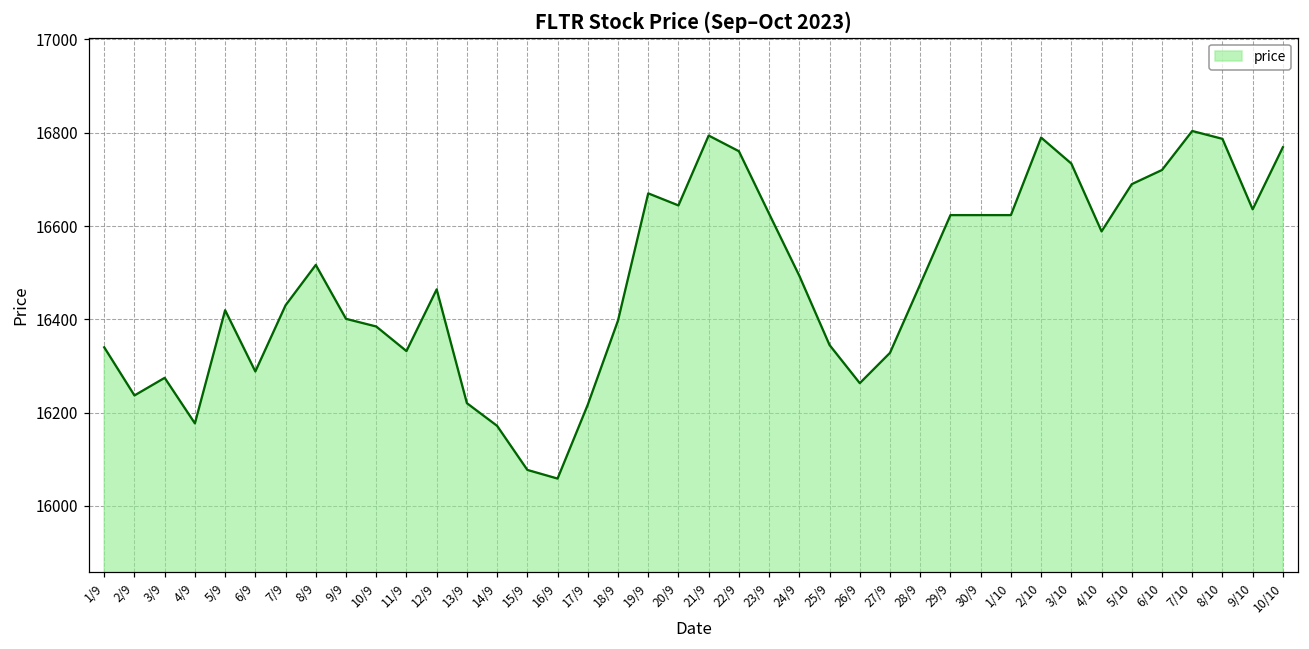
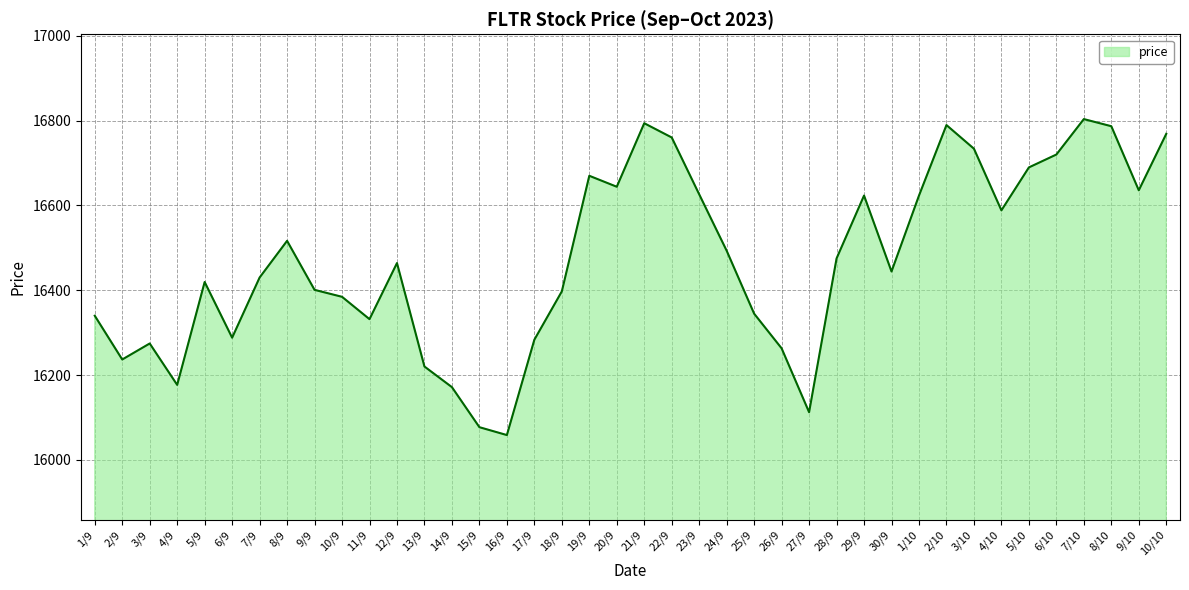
17/9: 16220 -> 16280
27/9: 16330 -> 16110
30/9: 16620 -> 16440
